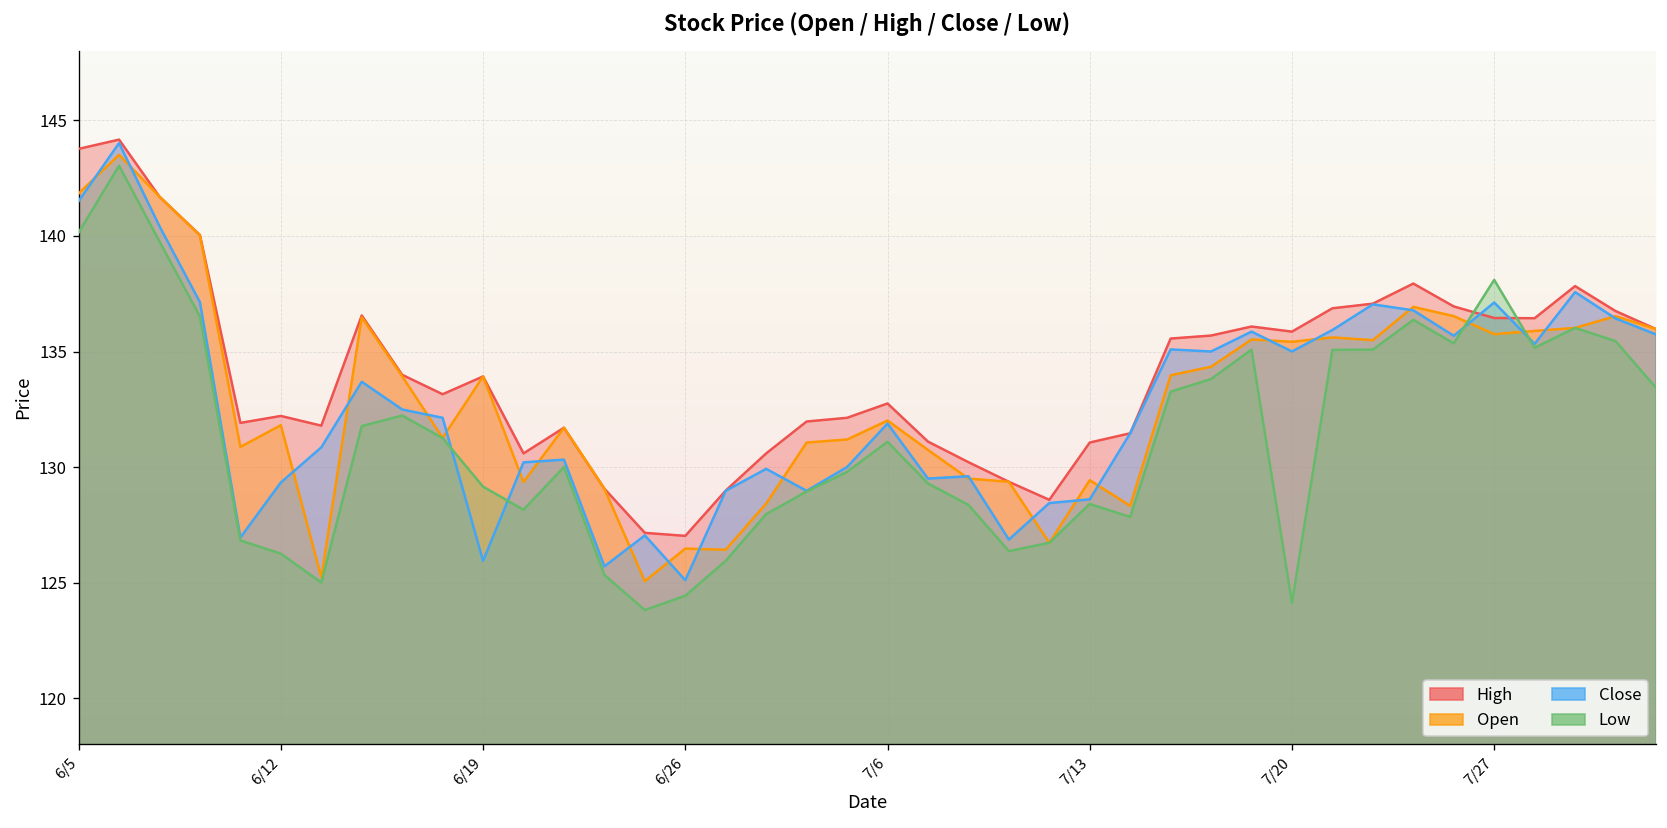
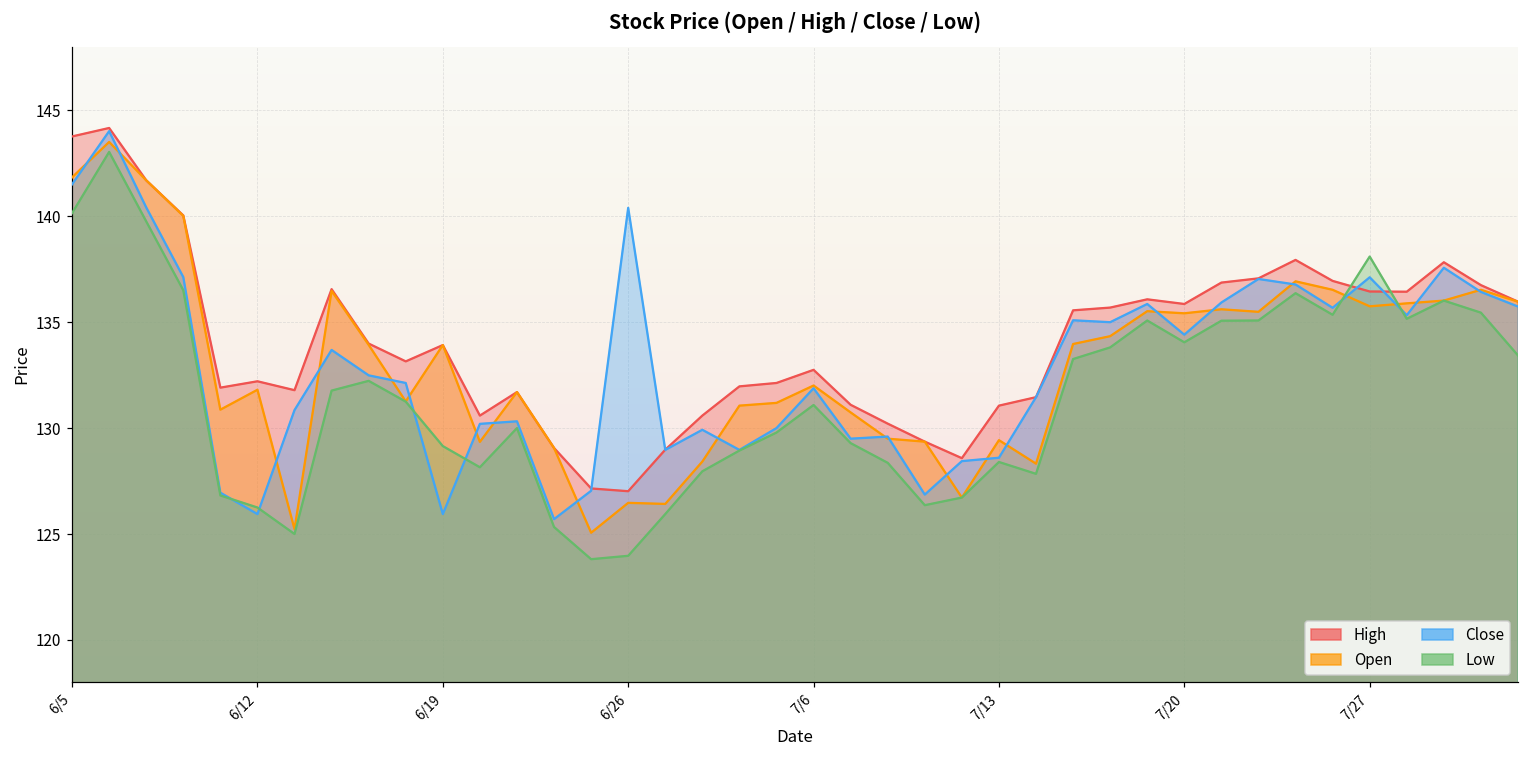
Close, 6/12: 129.3 -> 125.9
Close, 6/26: 125.1 -> 140.4
Low, 6/26: 124.4 -> 124.0
Close, 7/20: 135.0 -> 134.4
Low, 7/20: 124.1 -> 134.1
